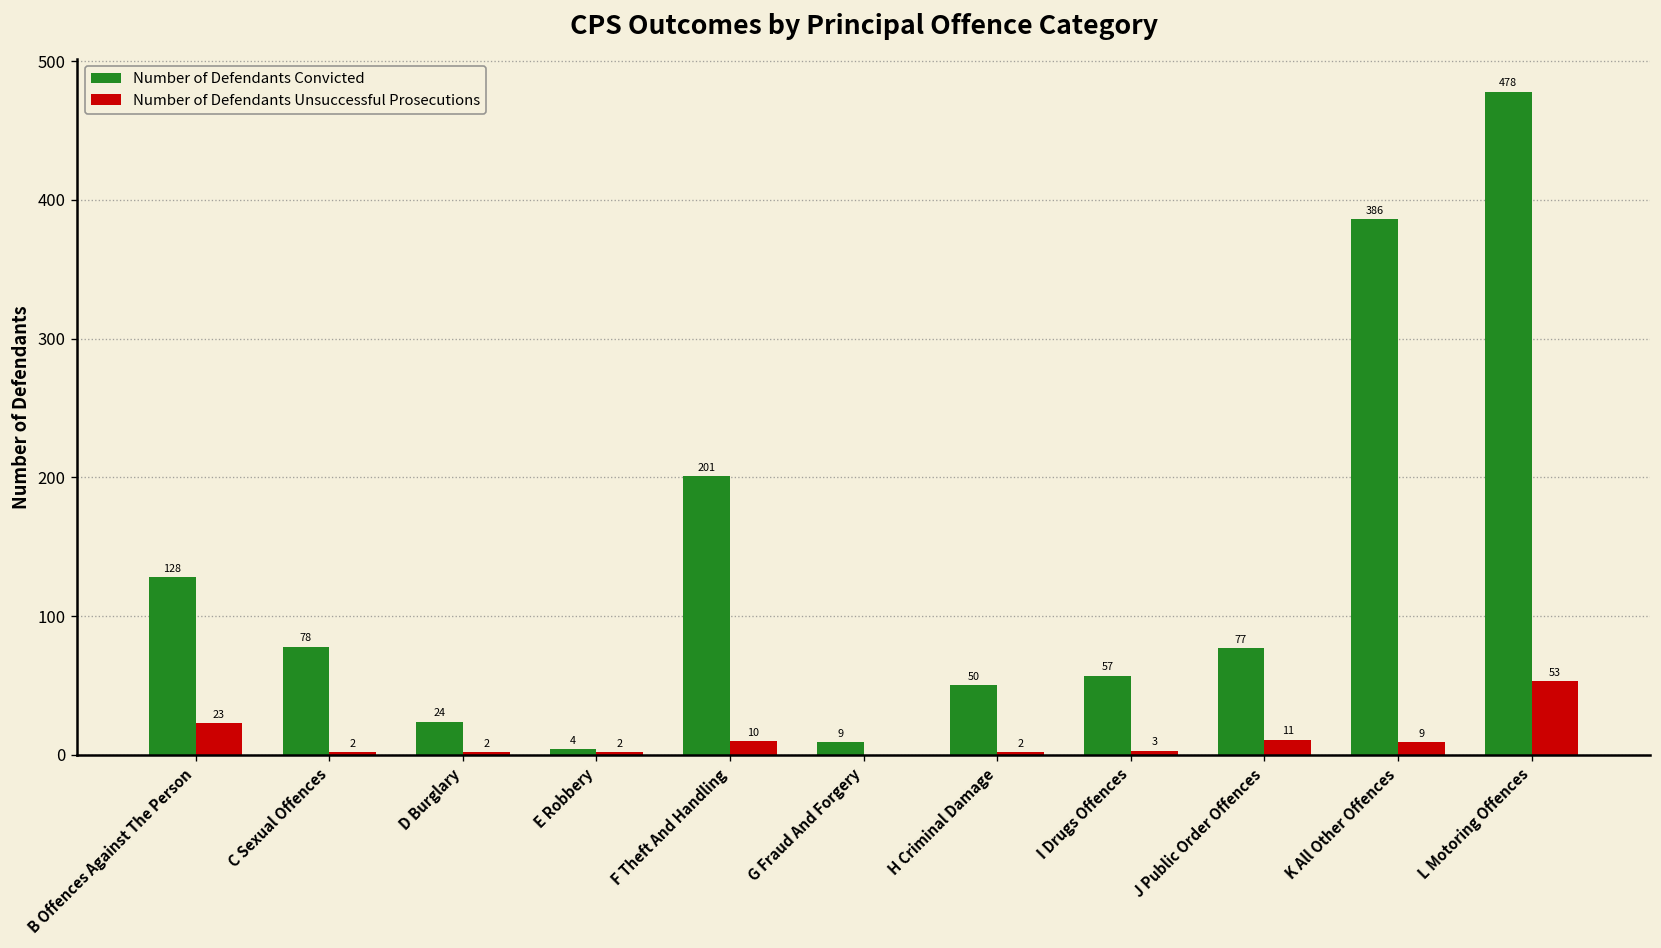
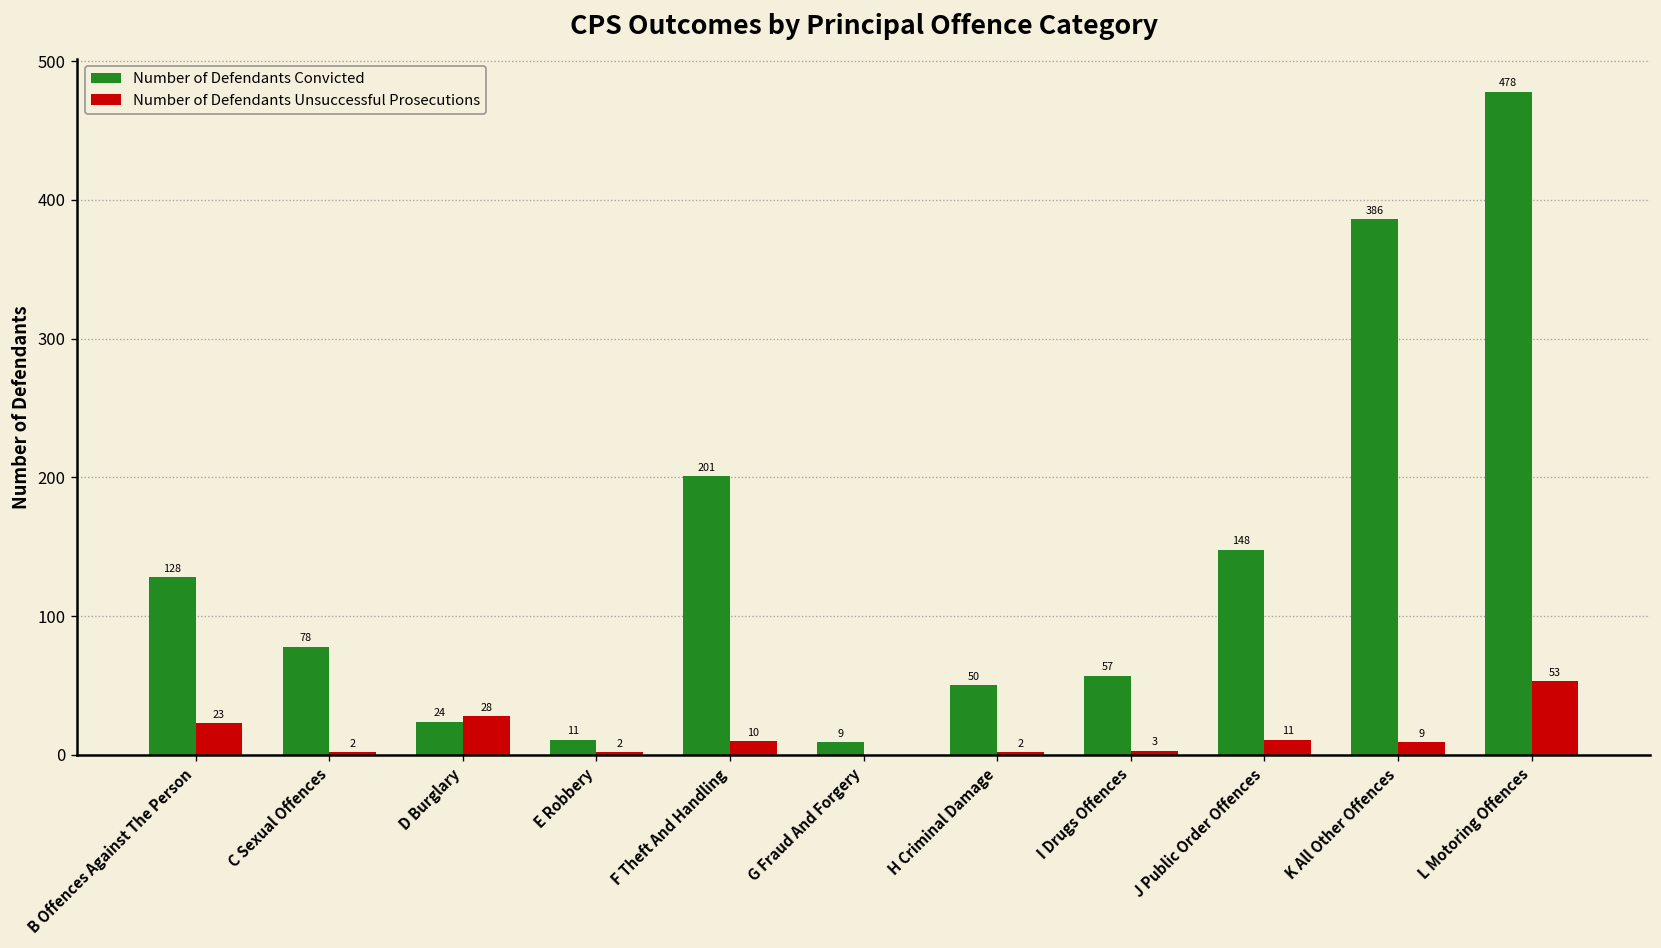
Number of Defendants Unsuccessful Prosecutions, D Burglary: 2 -> 28
Number of Defendants Convicted, E Robbery: 4 -> 11
Number of Defendants Convicted, J Public Order Offences: 77 -> 148
